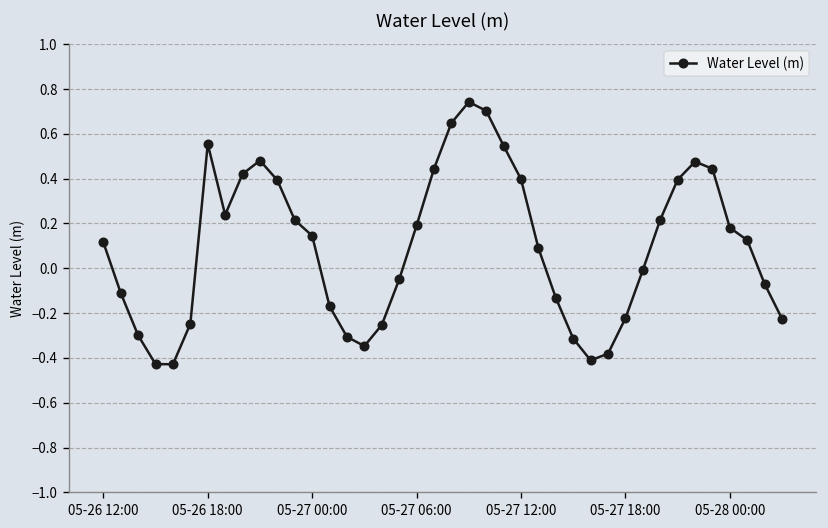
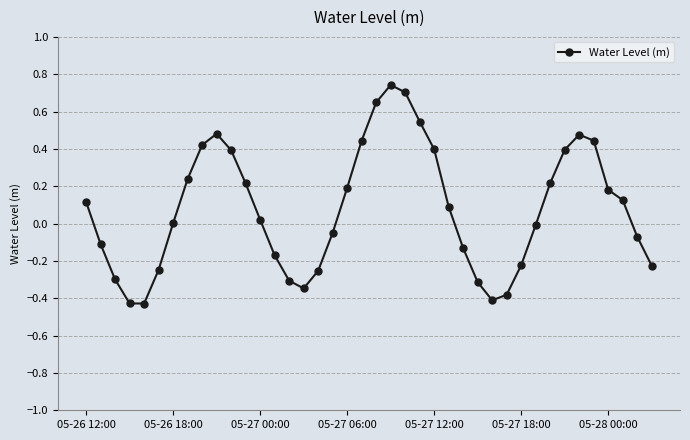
05-26 18:00: 0.56 -> 0.00
05-27 00:00: 0.15 -> 0.02
